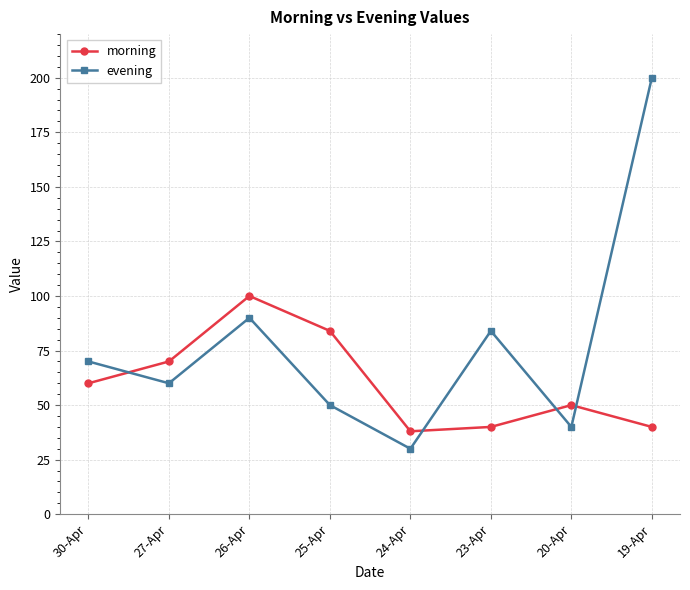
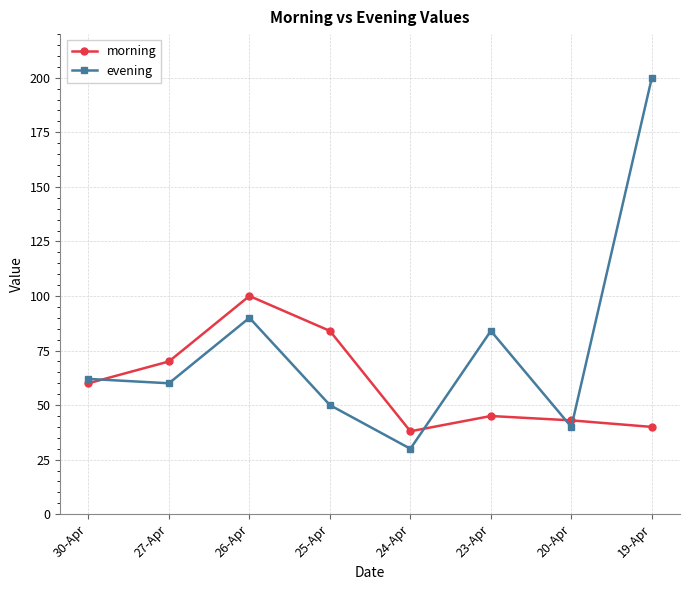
evening, 30-Apr: 70 -> 62
morning, 23-Apr: 40 -> 45
morning, 20-Apr: 50 -> 43
